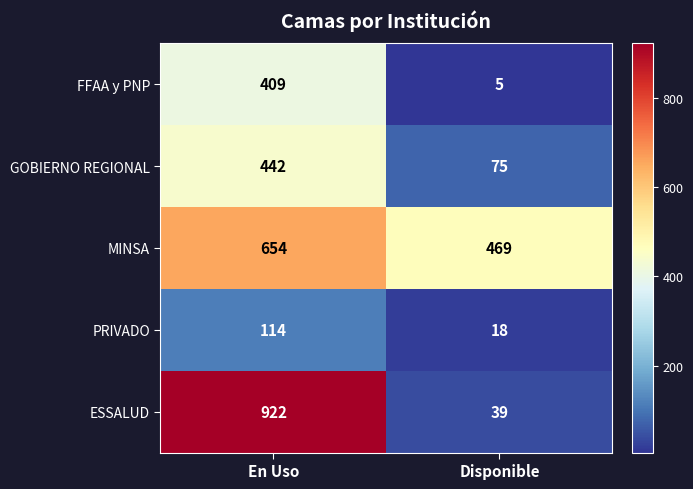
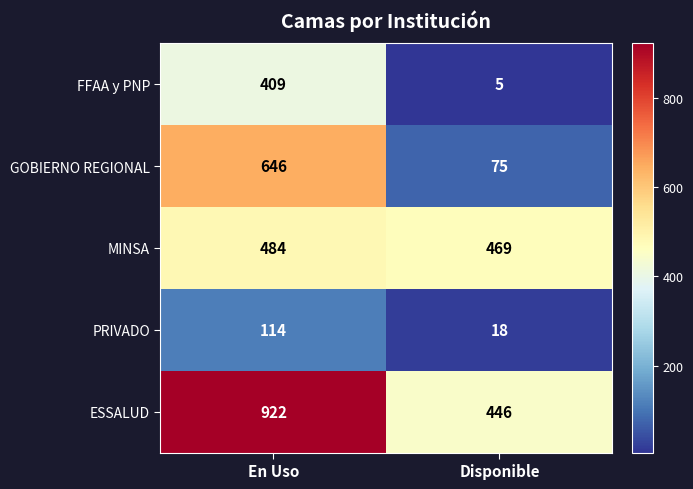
GOBIERNO REGIONAL, En Uso: 442 -> 646
MINSA, En Uso: 654 -> 484
ESSALUD, Disponible: 39 -> 446
